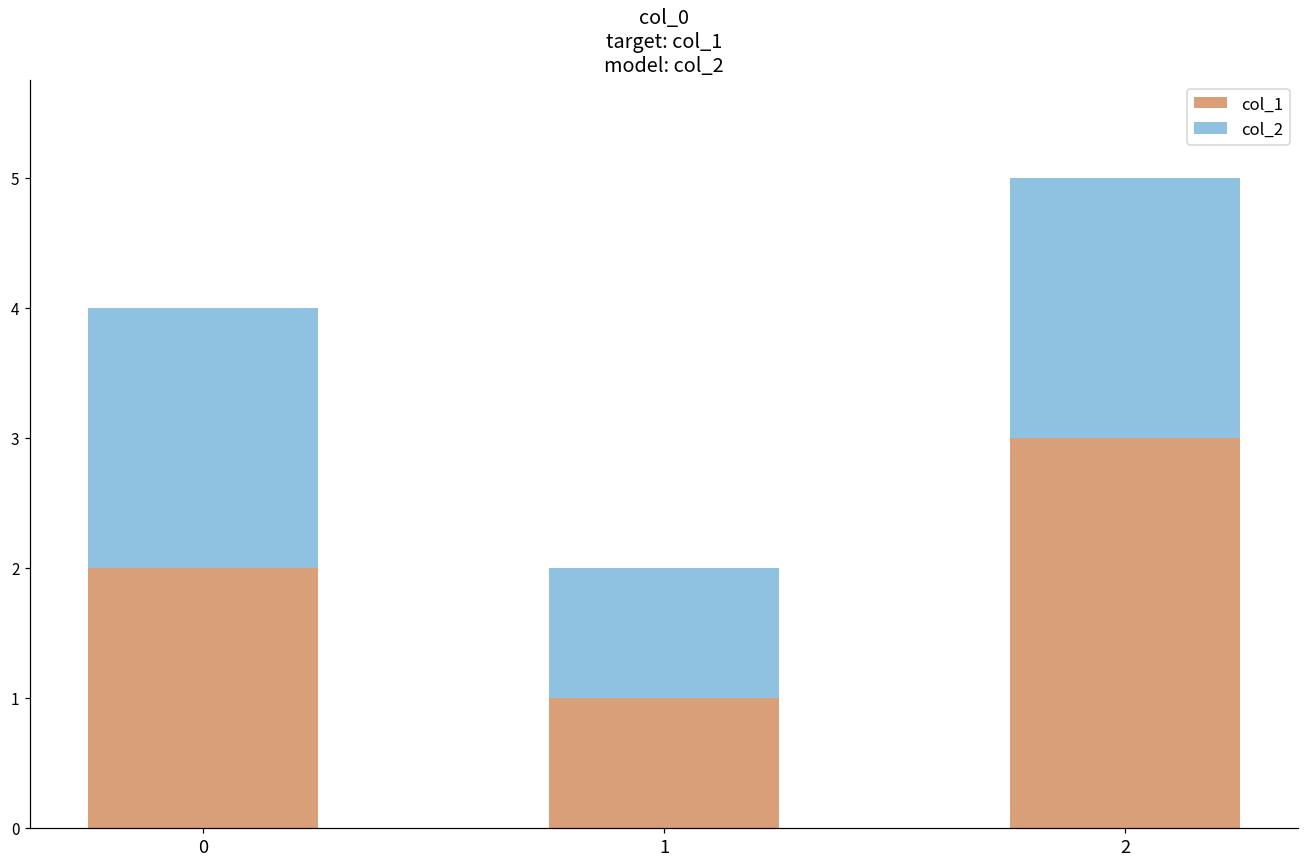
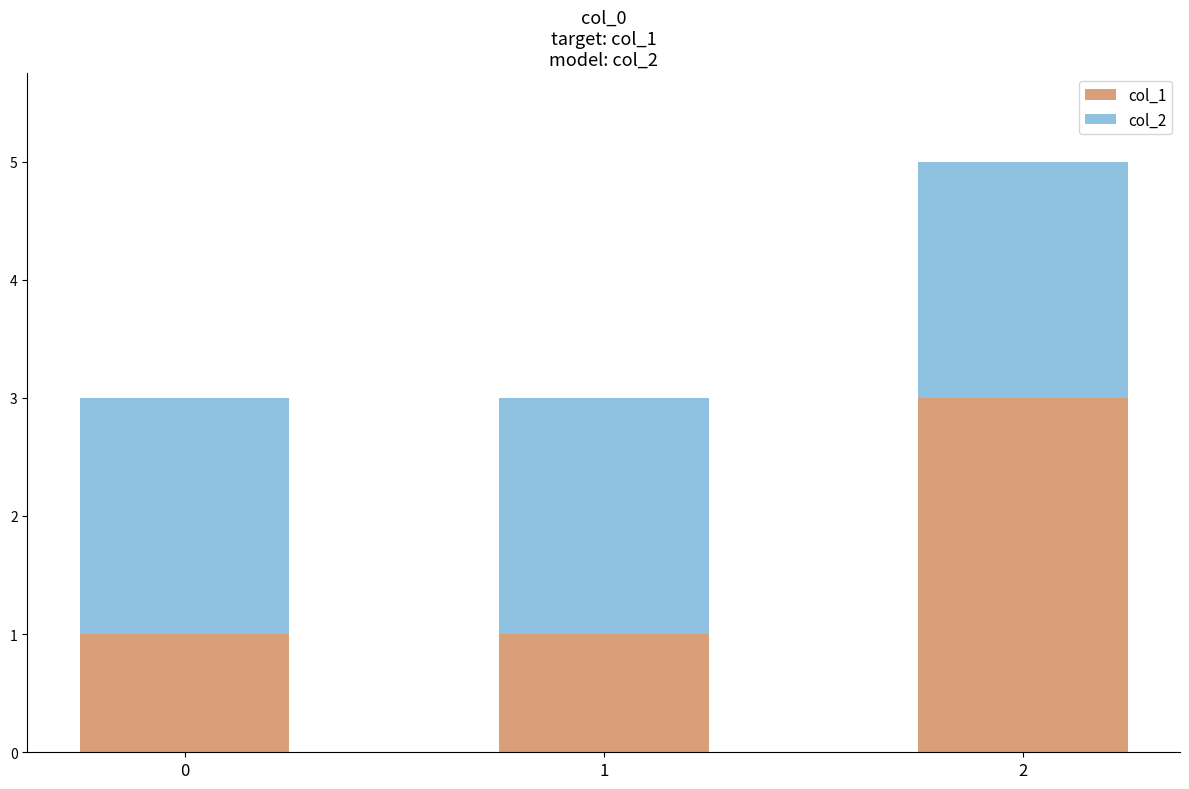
col_1, 0: 2 -> 1
col_2, 1: 1 -> 2
